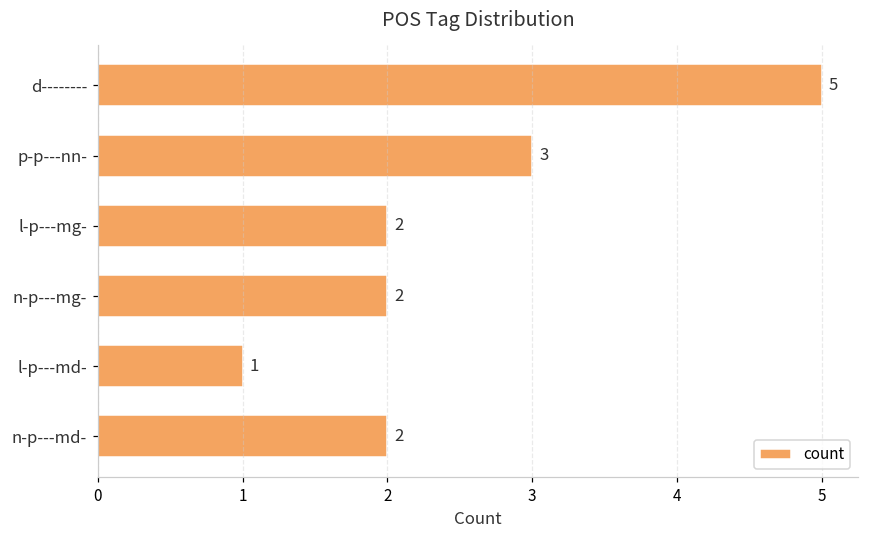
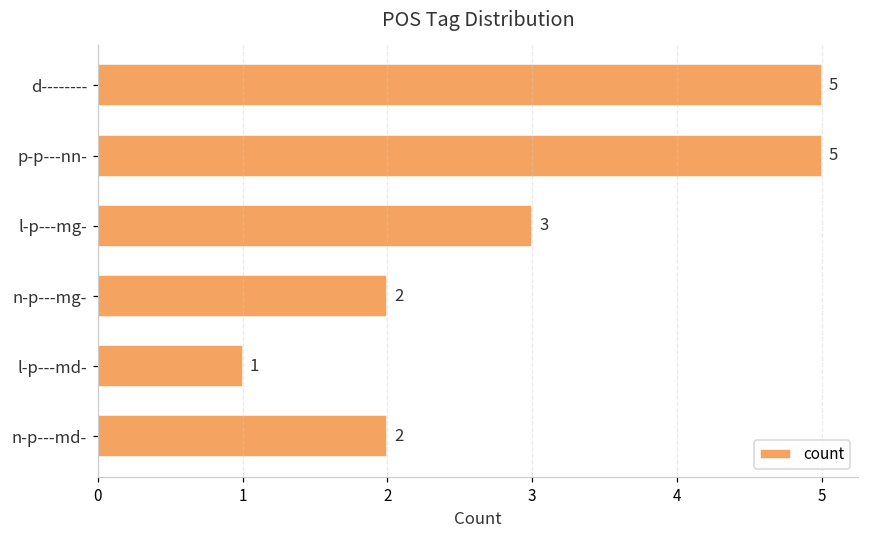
p-p---nn-: 3 -> 5
l-p---mg-: 2 -> 3
